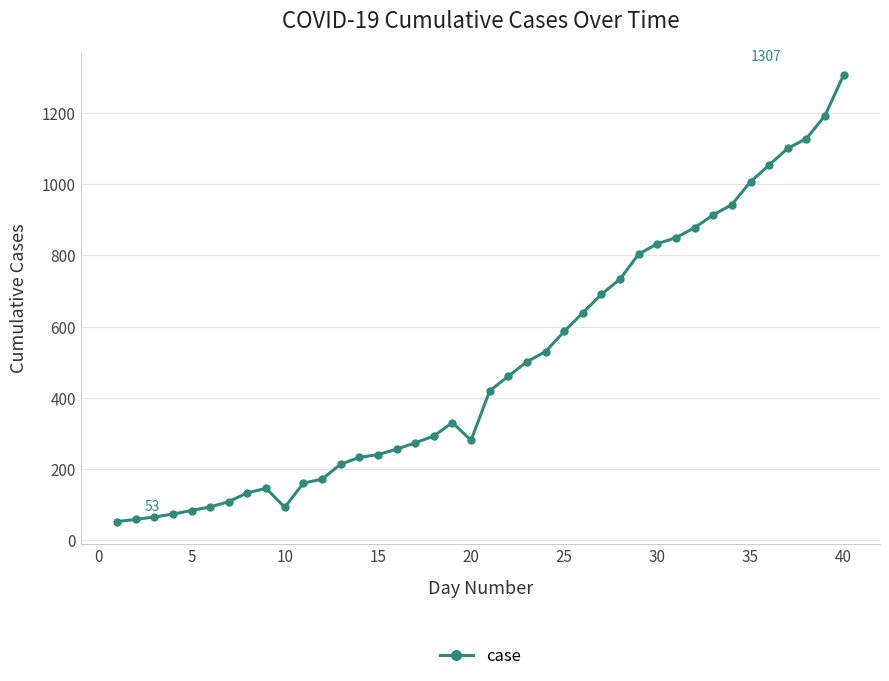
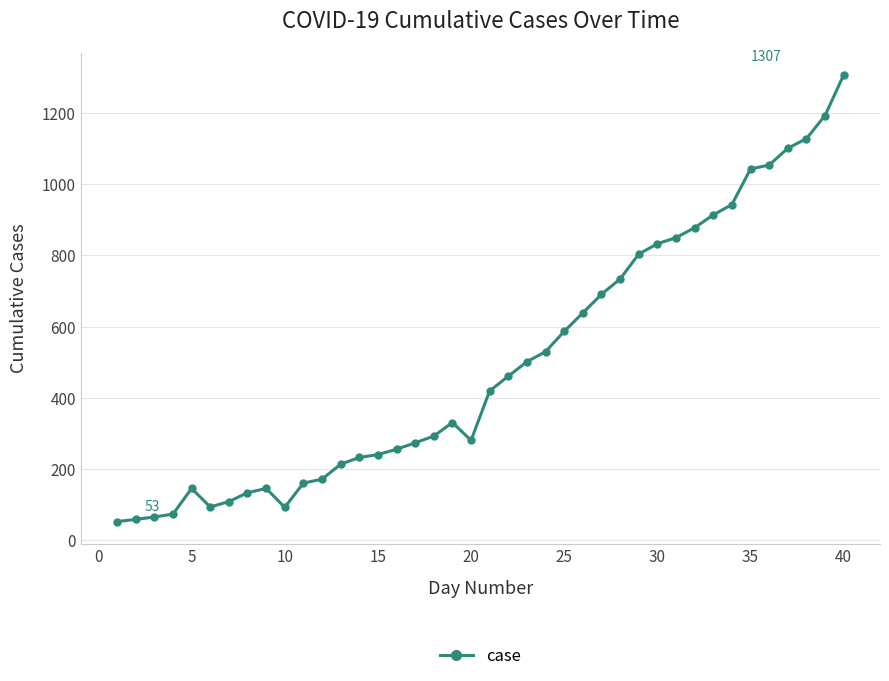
5: 80 -> 150
35: 1010 -> 1040
